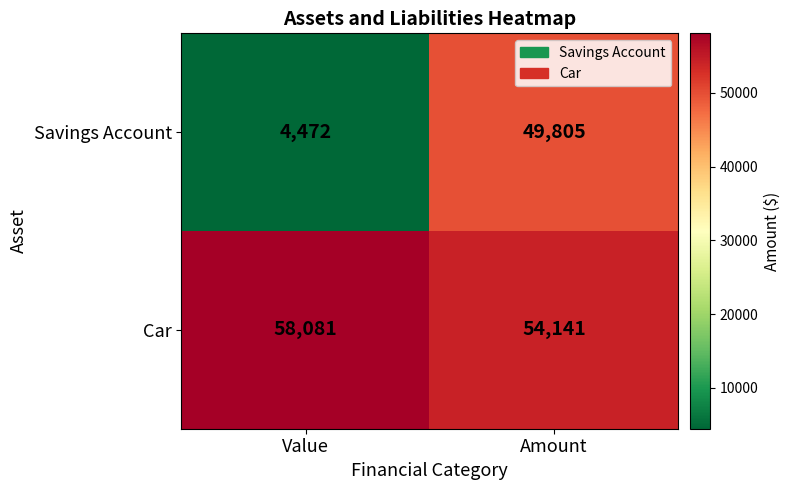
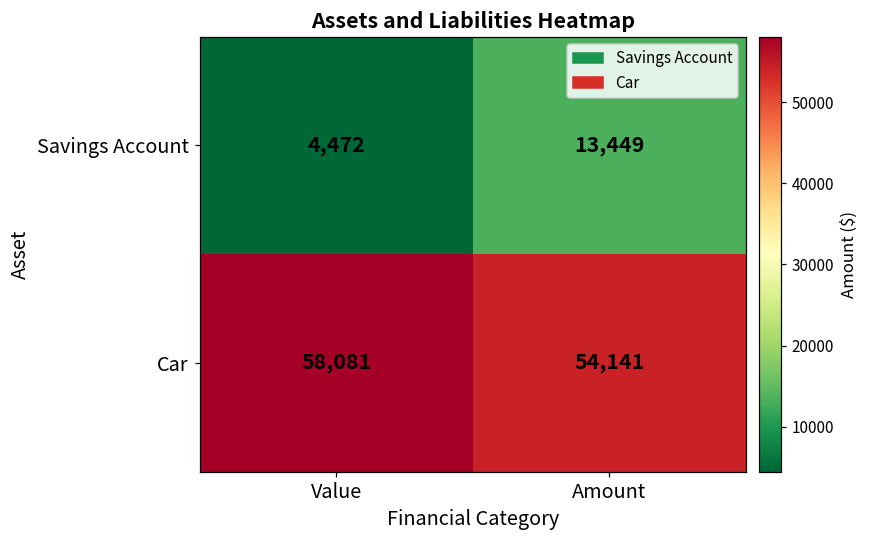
Savings Account, Amount: 49,805 -> 13,449
